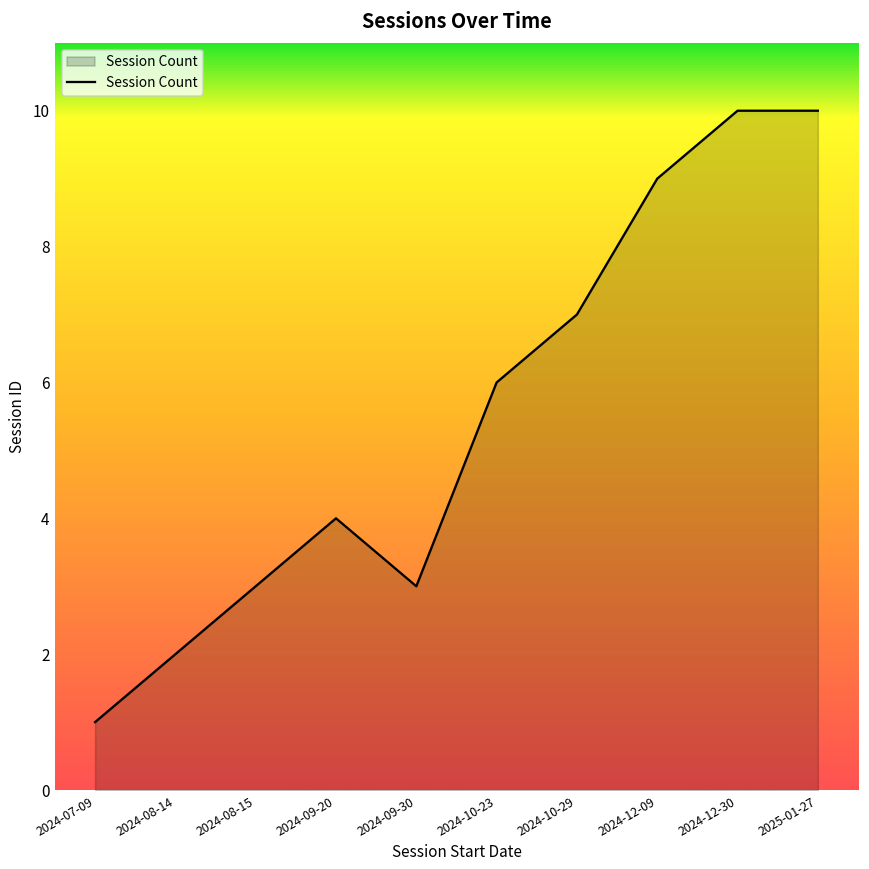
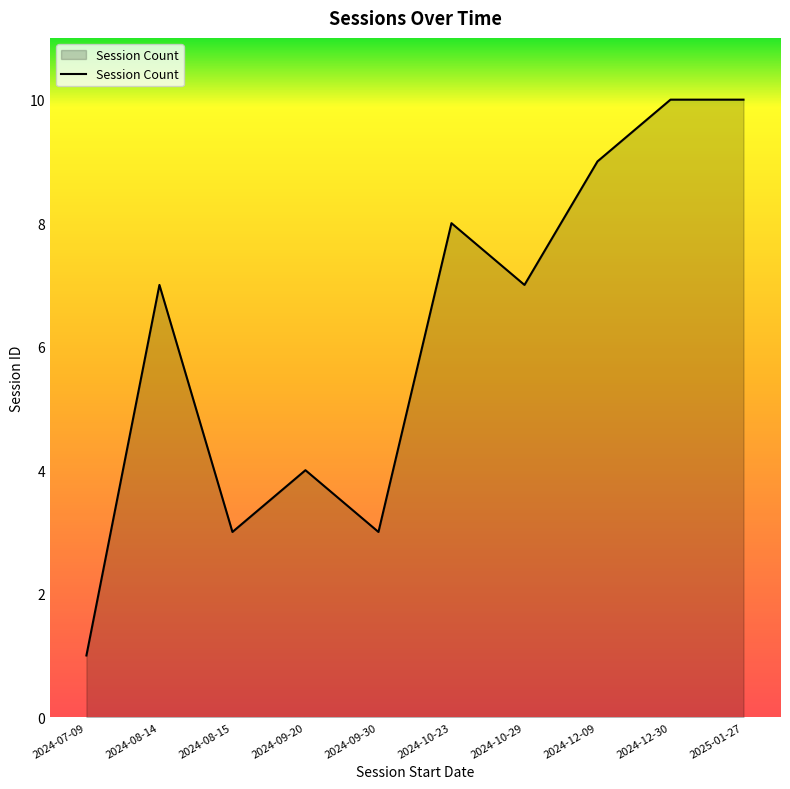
2024-08-14: 2 -> 7
2024-10-23: 6 -> 8
